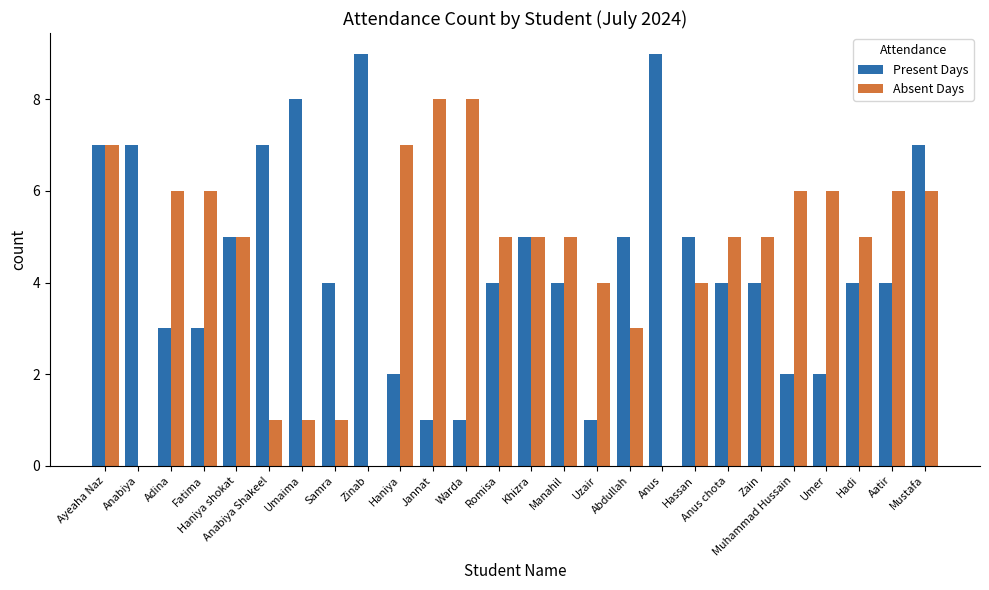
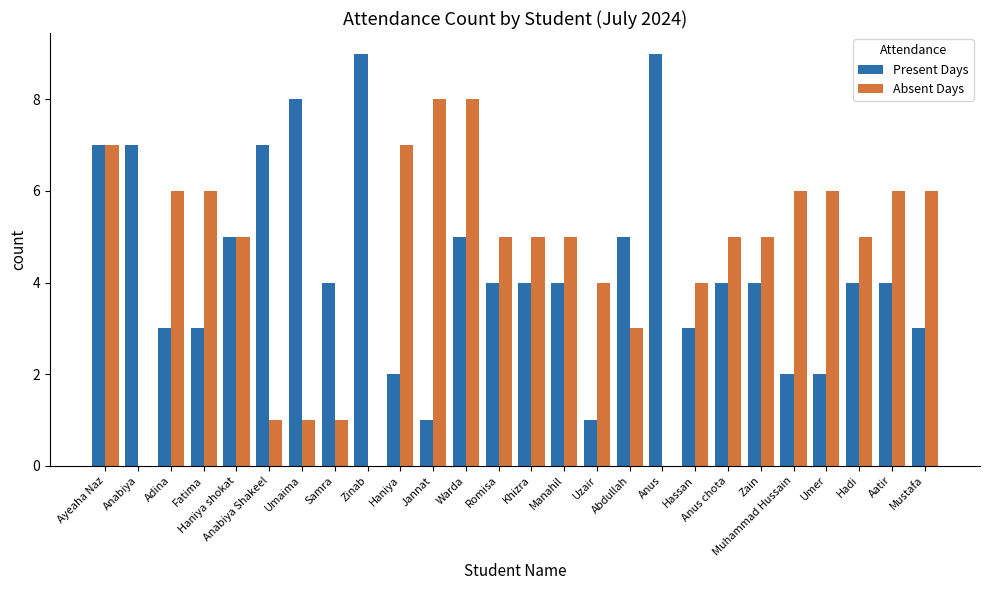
Present Days, Warda: 1 -> 5
Present Days, Khizra: 5 -> 4
Present Days, Hassan: 5 -> 3
Present Days, Mustafa: 7 -> 3
